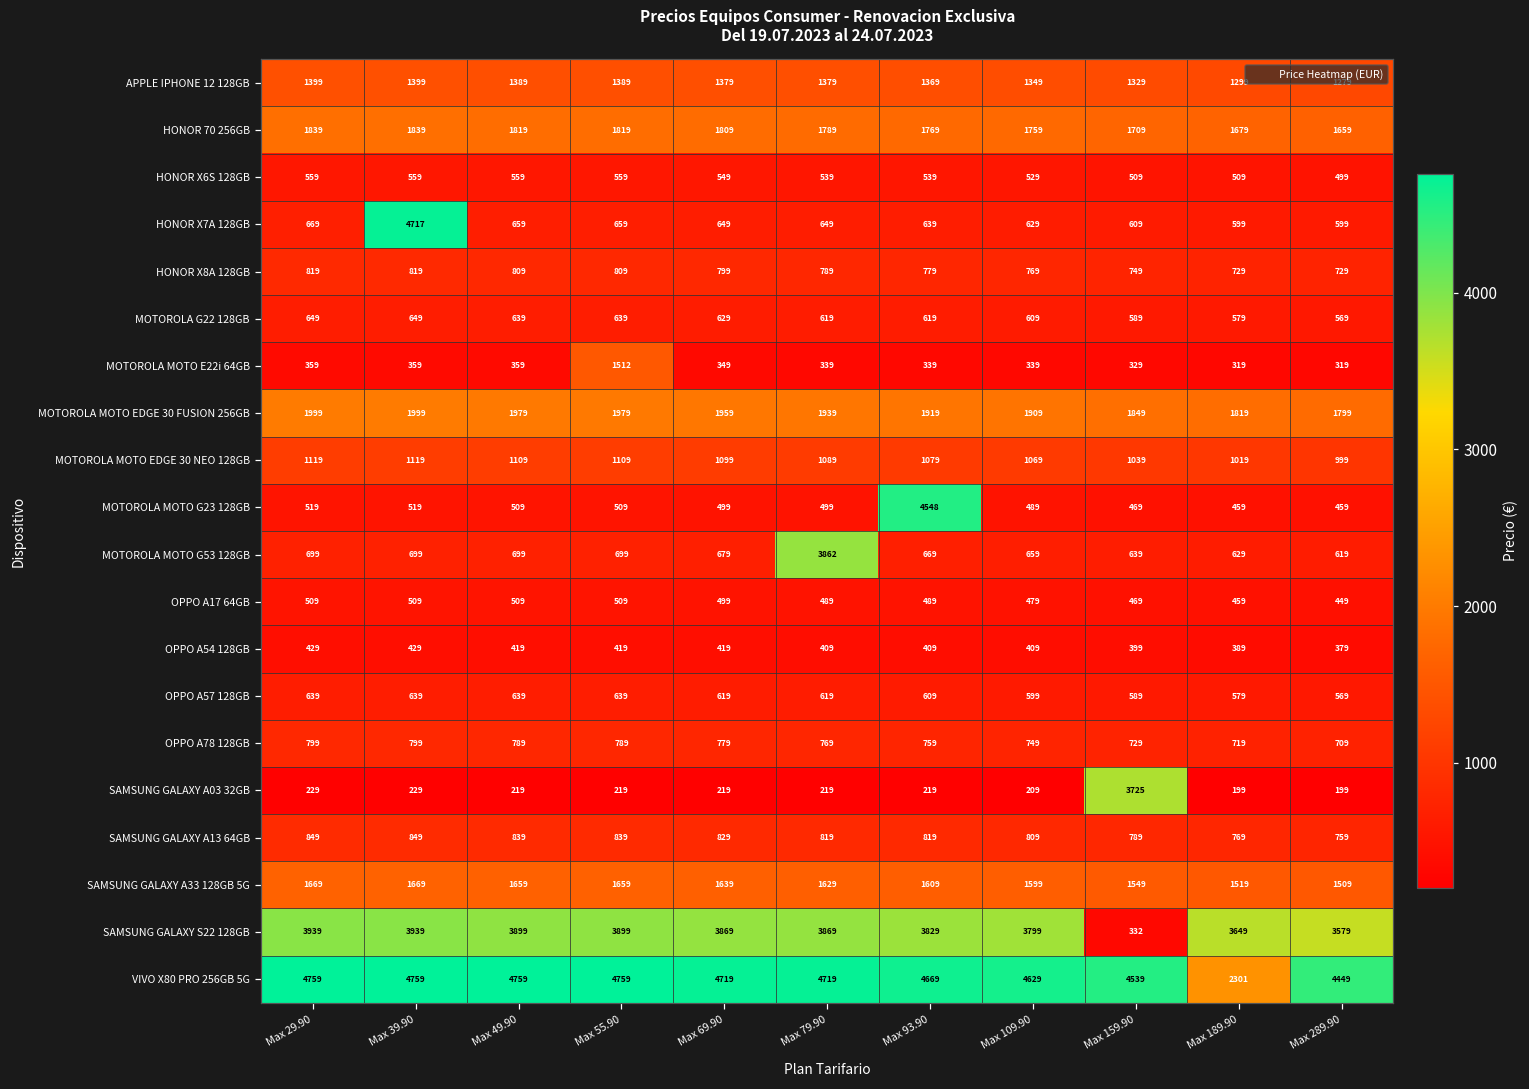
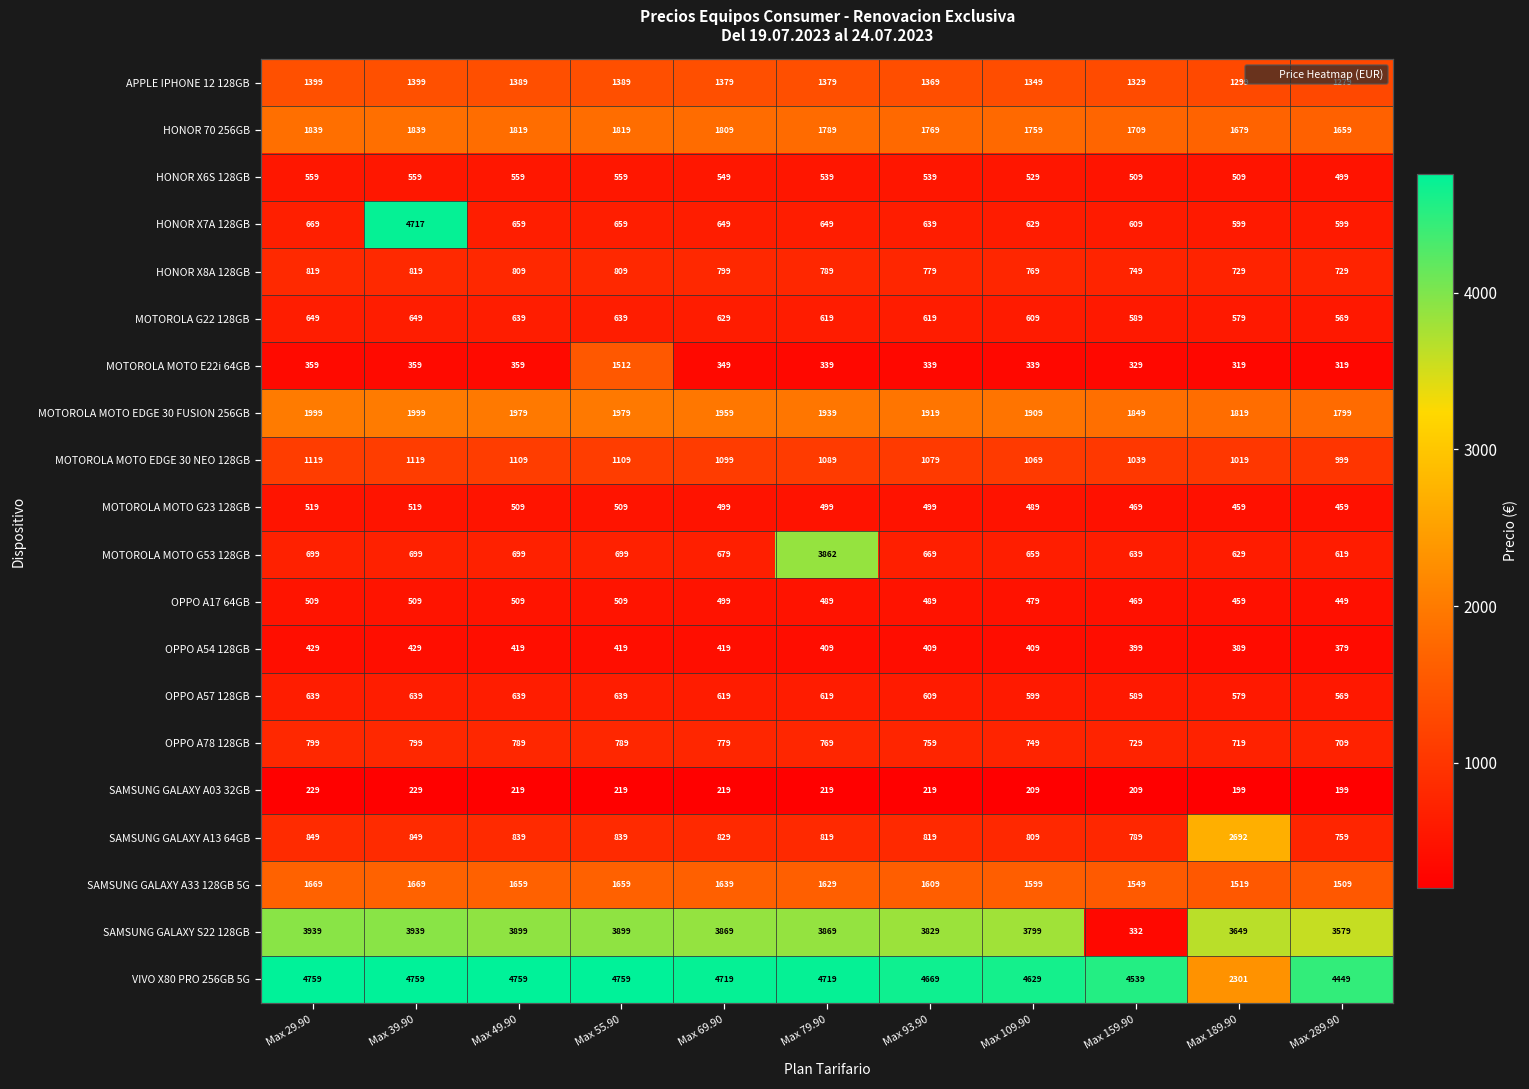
MOTOROLA MOTO G23 128GB, Max 93.90: 4548 -> 499
SAMSUNG GALAXY A03 32GB, Max 159.90: 3725 -> 209
SAMSUNG GALAXY A13 64GB, Max 189.90: 769 -> 2692
